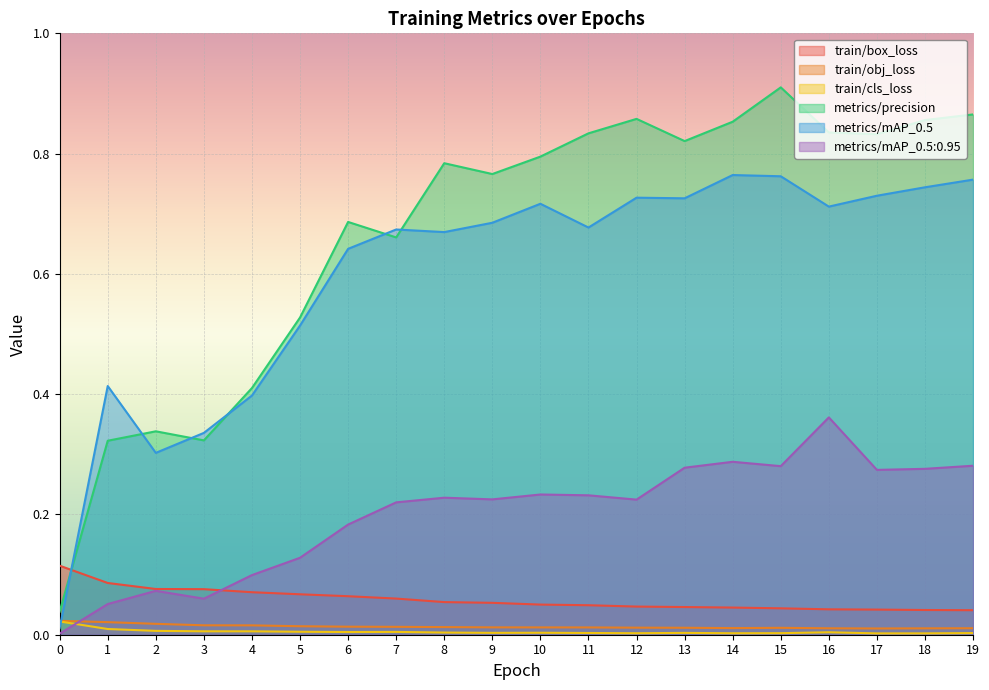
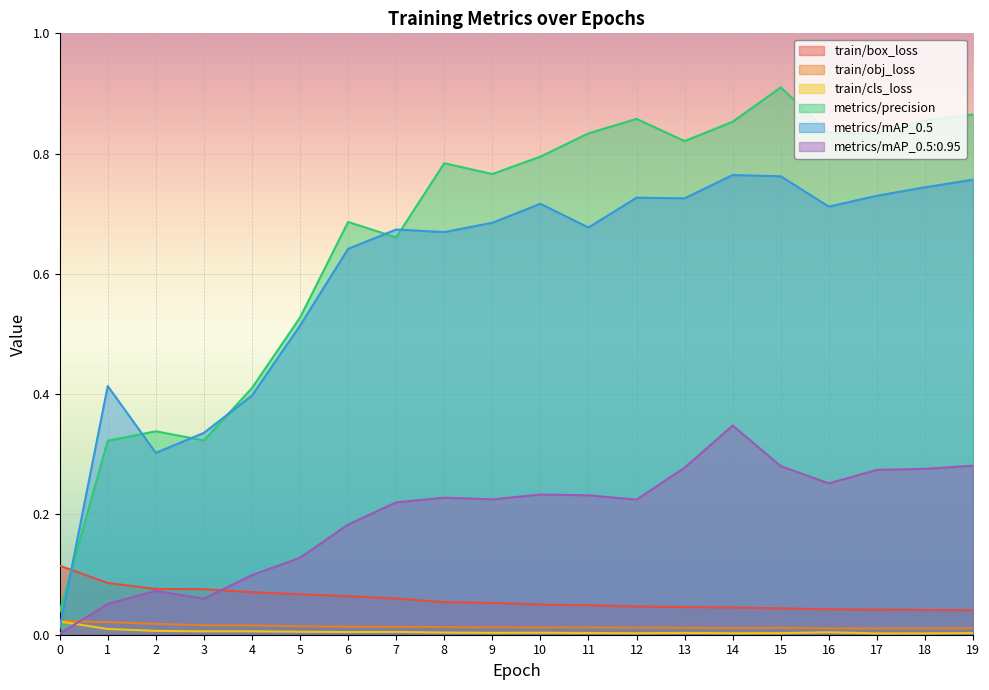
metrics/mAP_0.5:0.95, 14: 0.29 -> 0.35
metrics/mAP_0.5:0.95, 16: 0.36 -> 0.25
